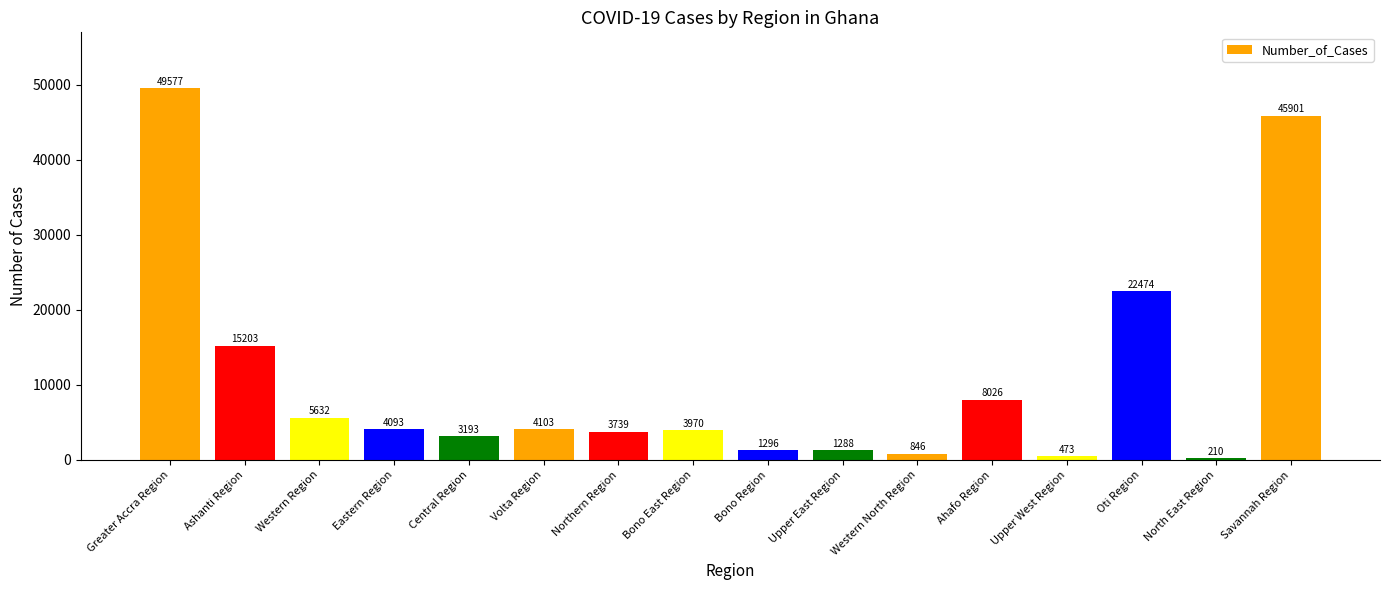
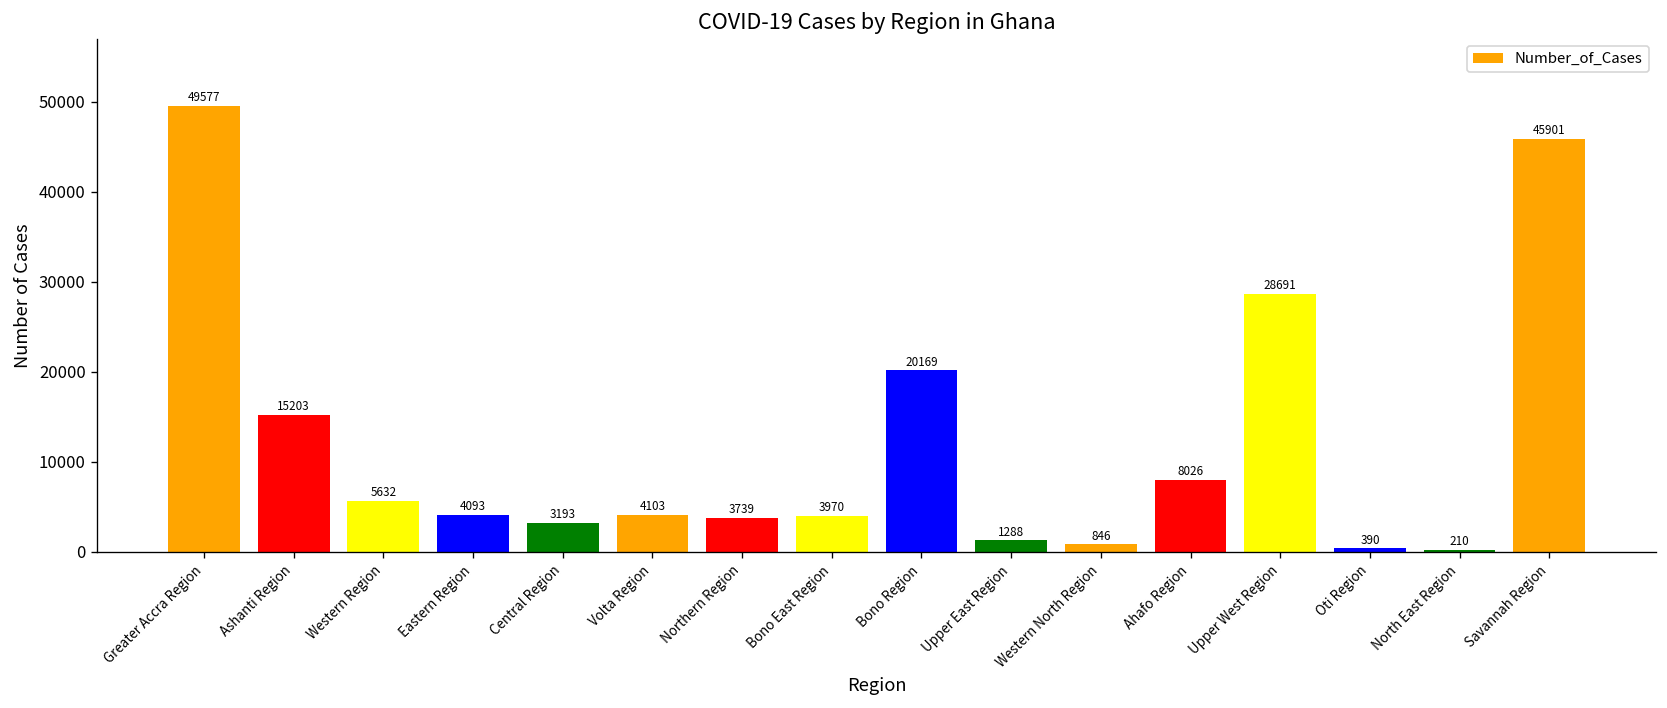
Bono Region: 1296 -> 20169
Upper West Region: 473 -> 28691
Oti Region: 22474 -> 390
